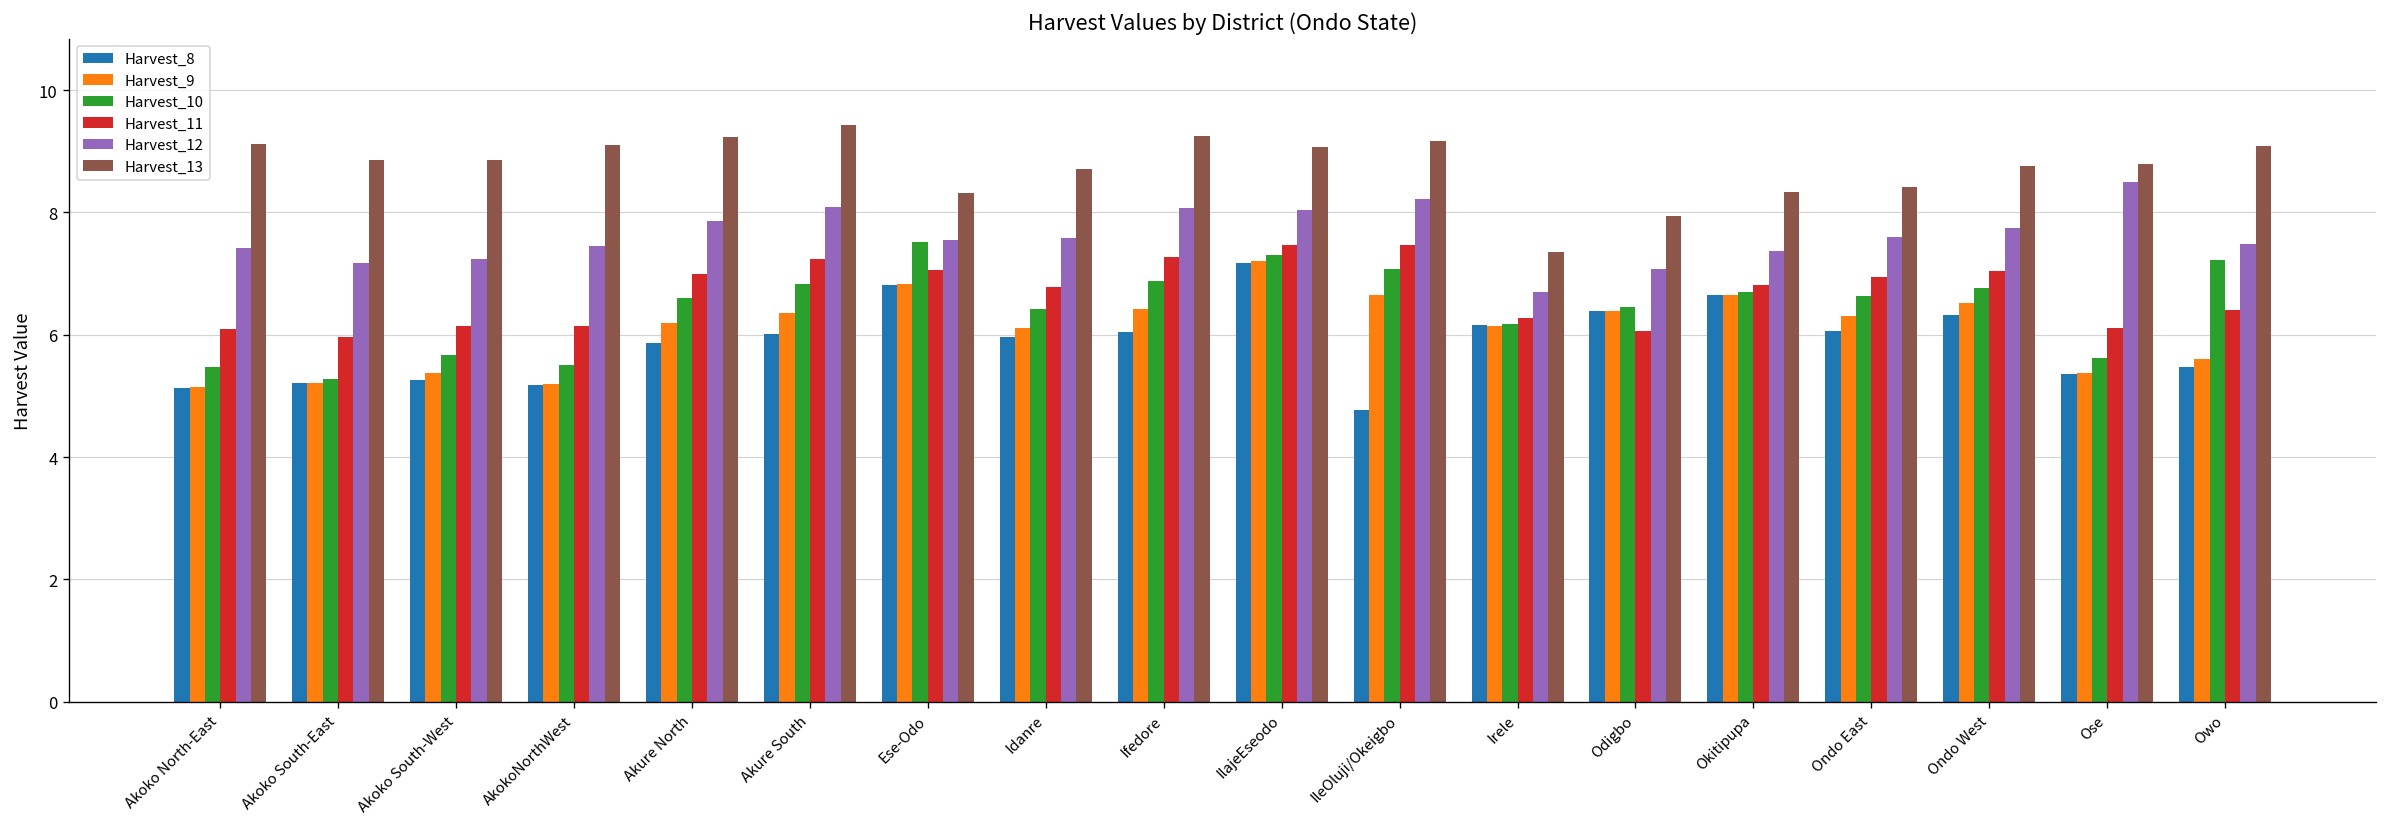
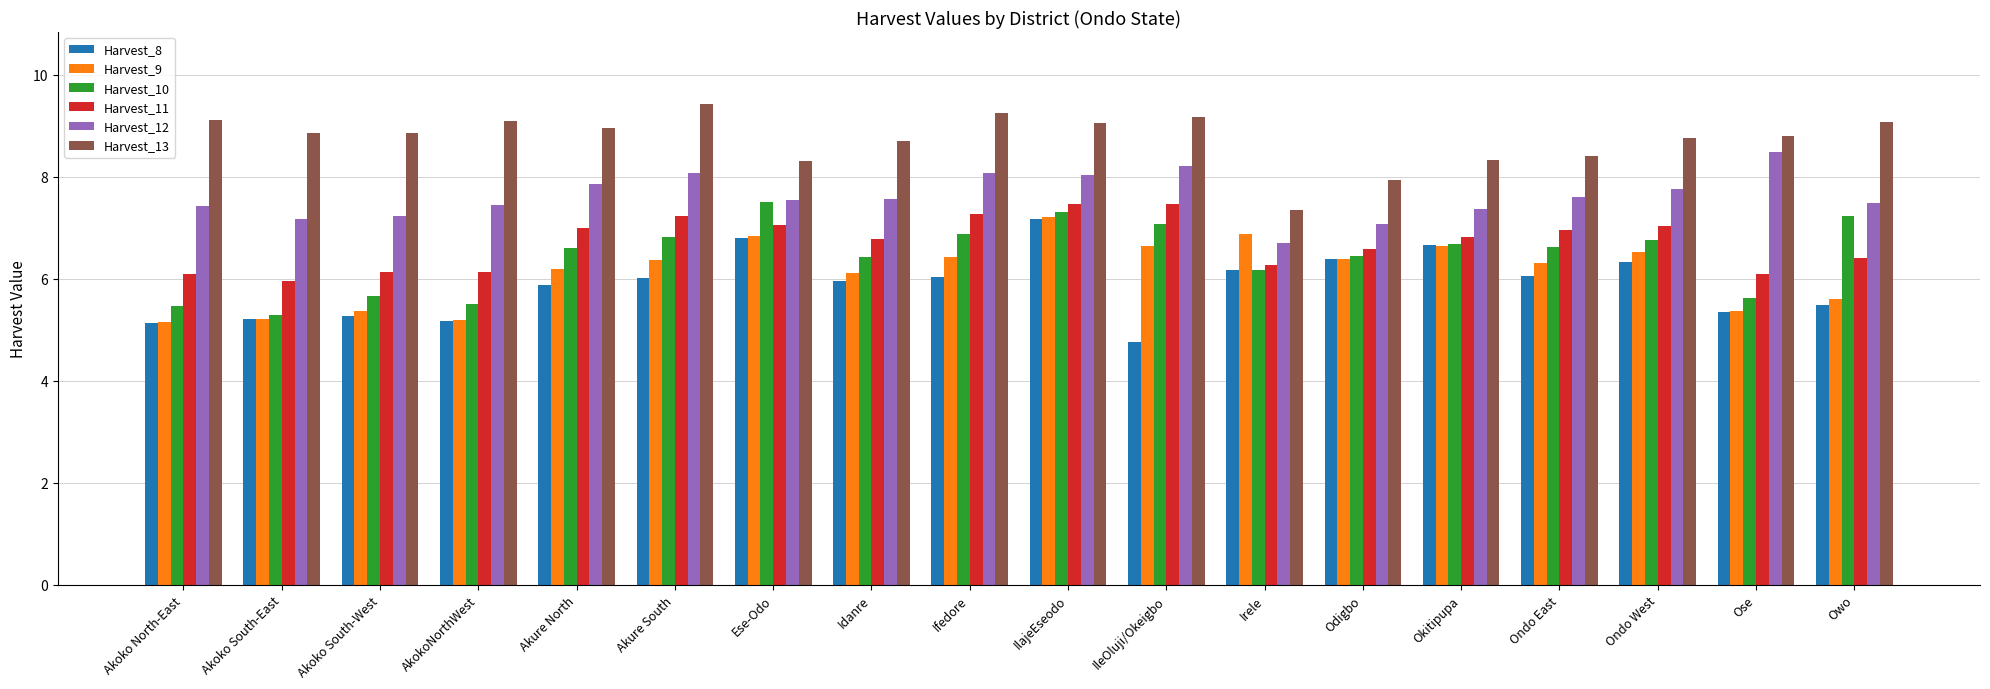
Harvest_13, Akure North: 9.2 -> 9.0
Harvest_9, Irele: 6.1 -> 6.9
Harvest_11, Odigbo: 6.1 -> 6.6
